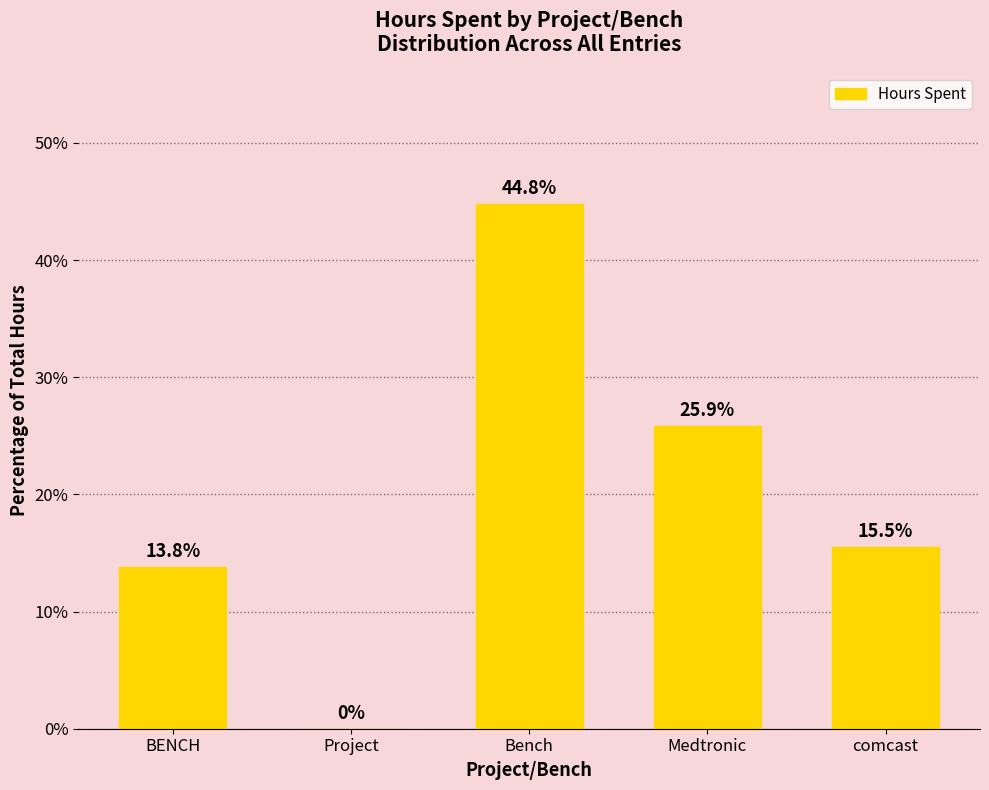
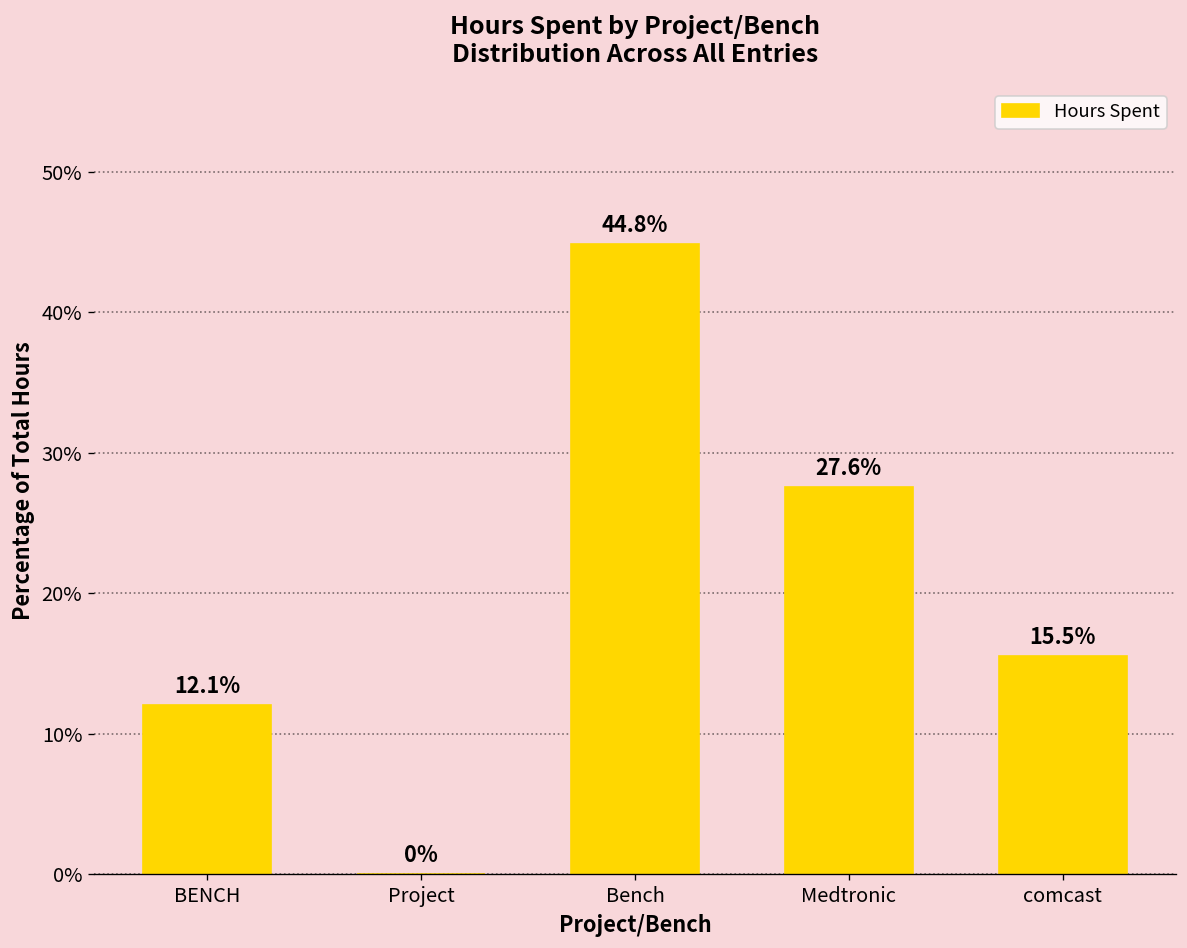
BENCH: 13.8% -> 12.1%
Medtronic: 25.9% -> 27.6%
